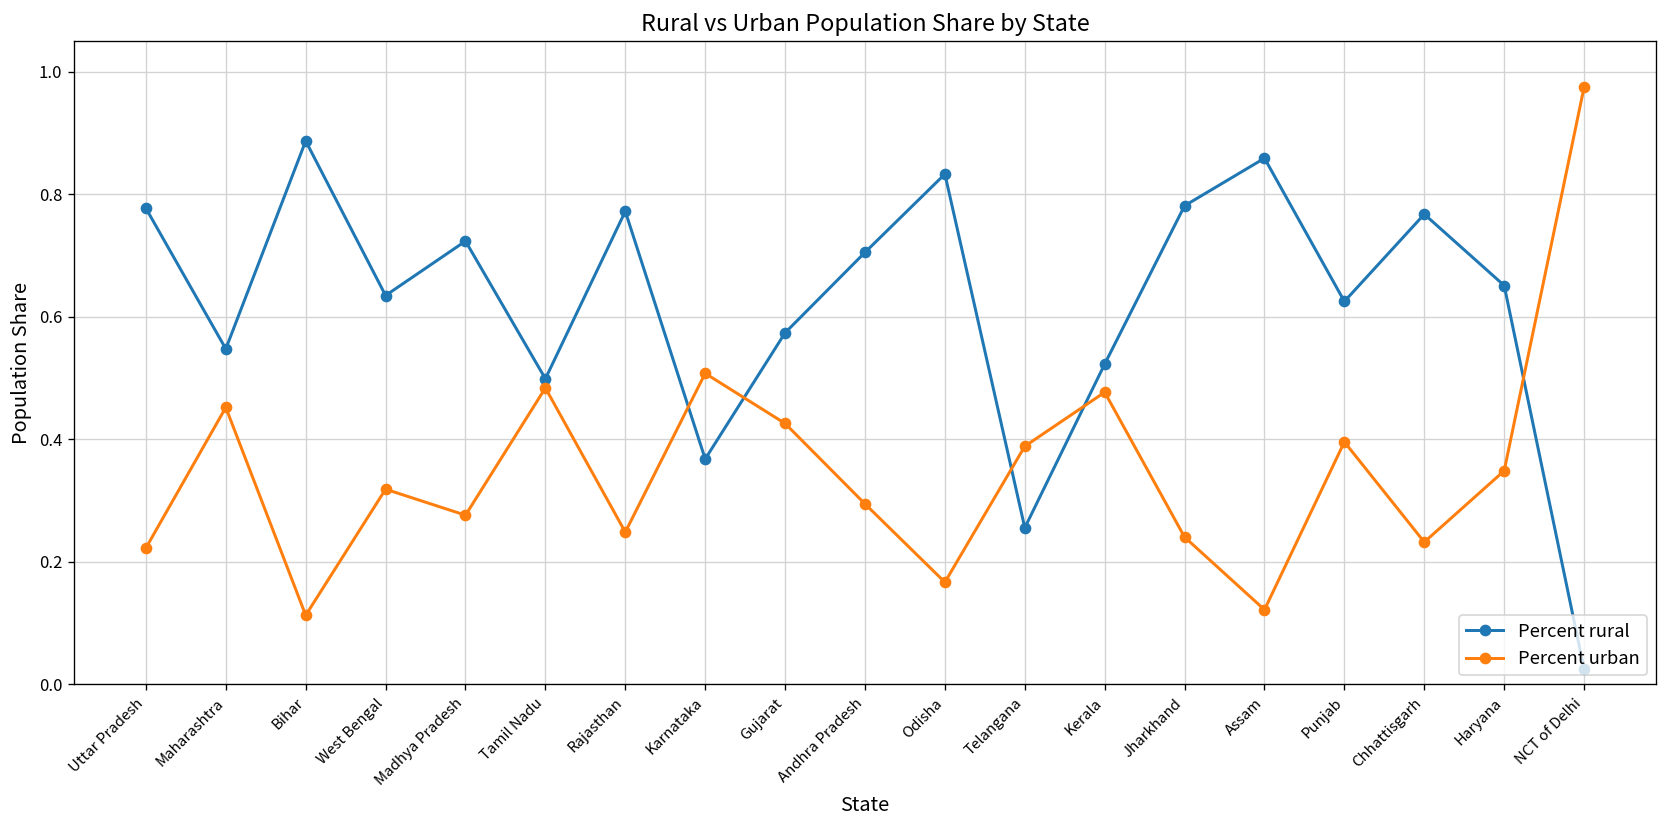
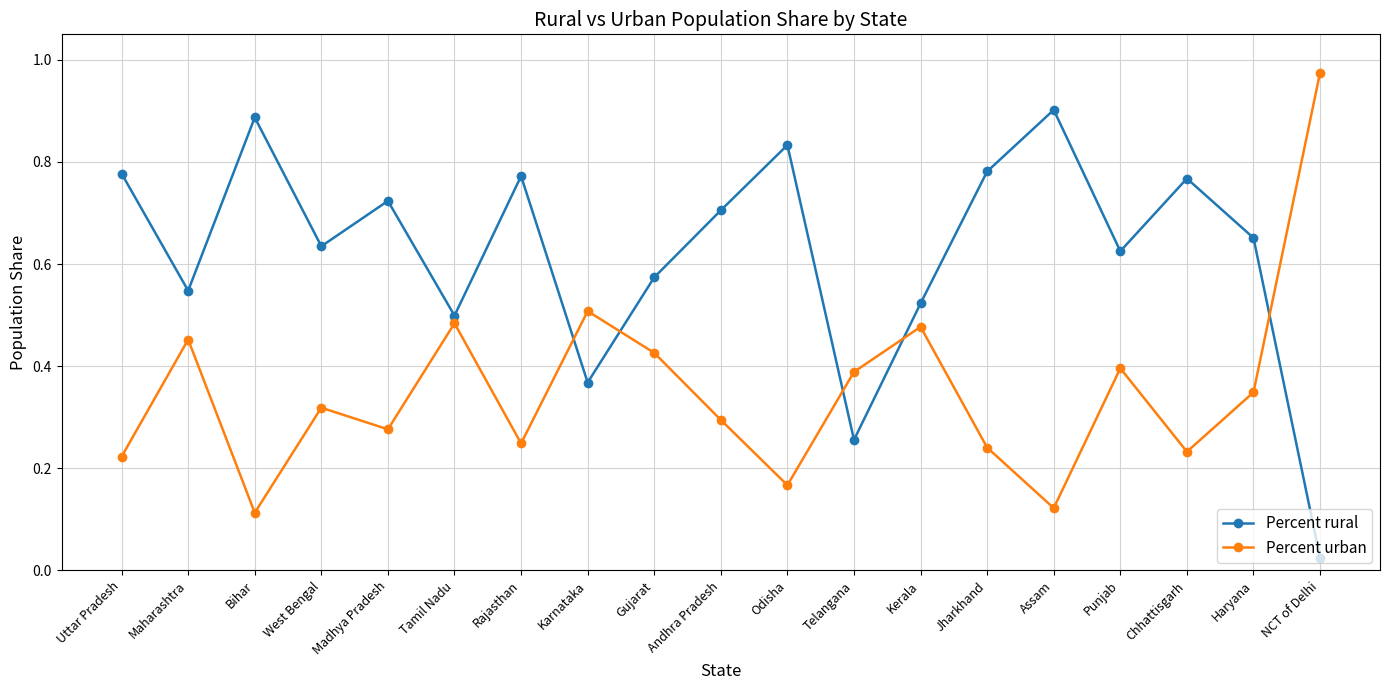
Percent rural, Assam: 0.86 -> 0.90
